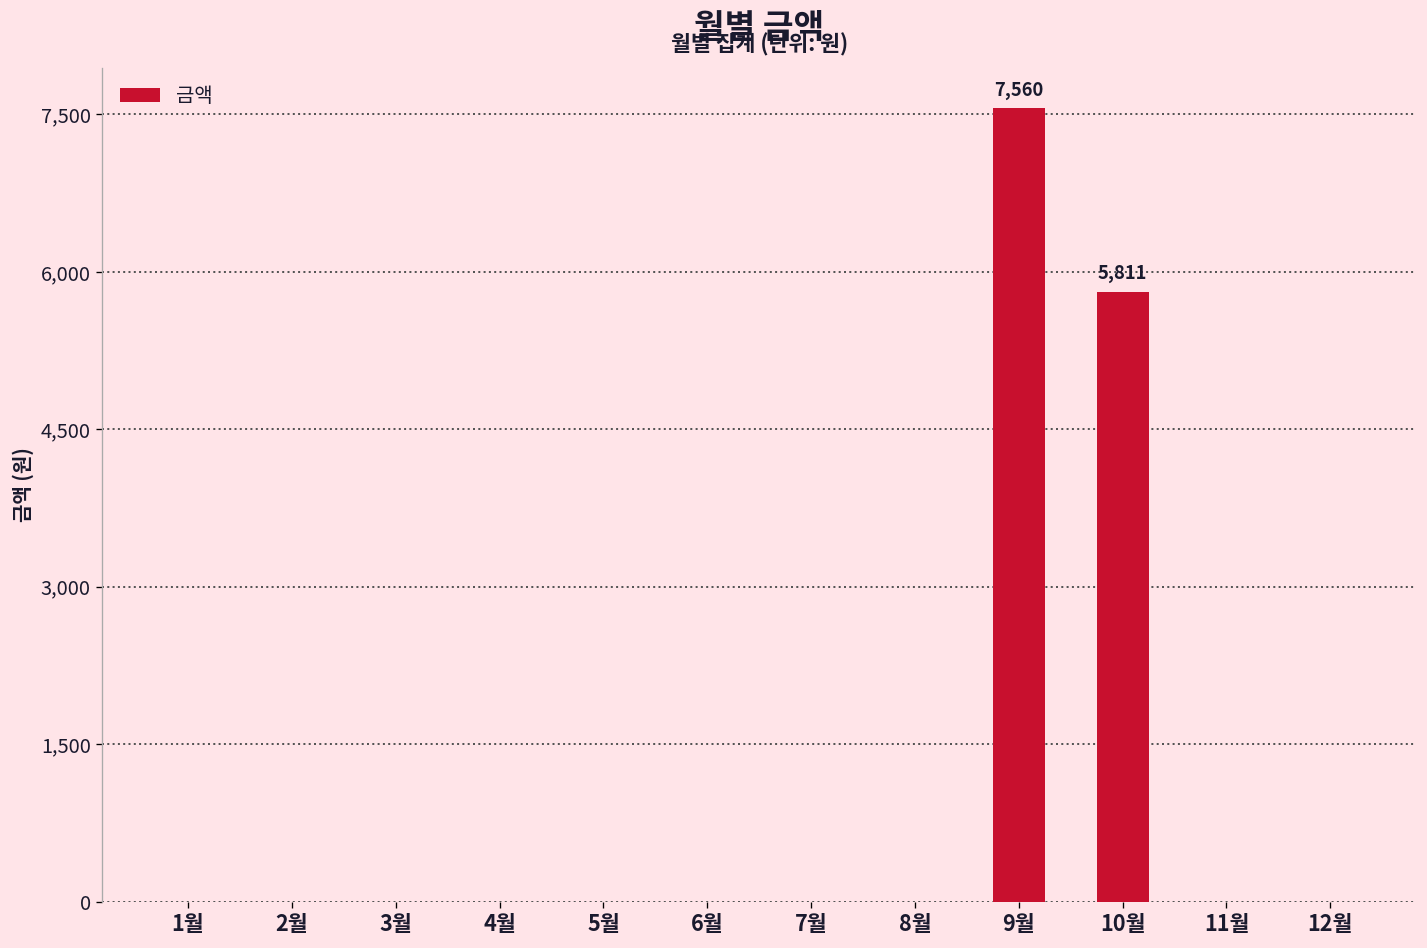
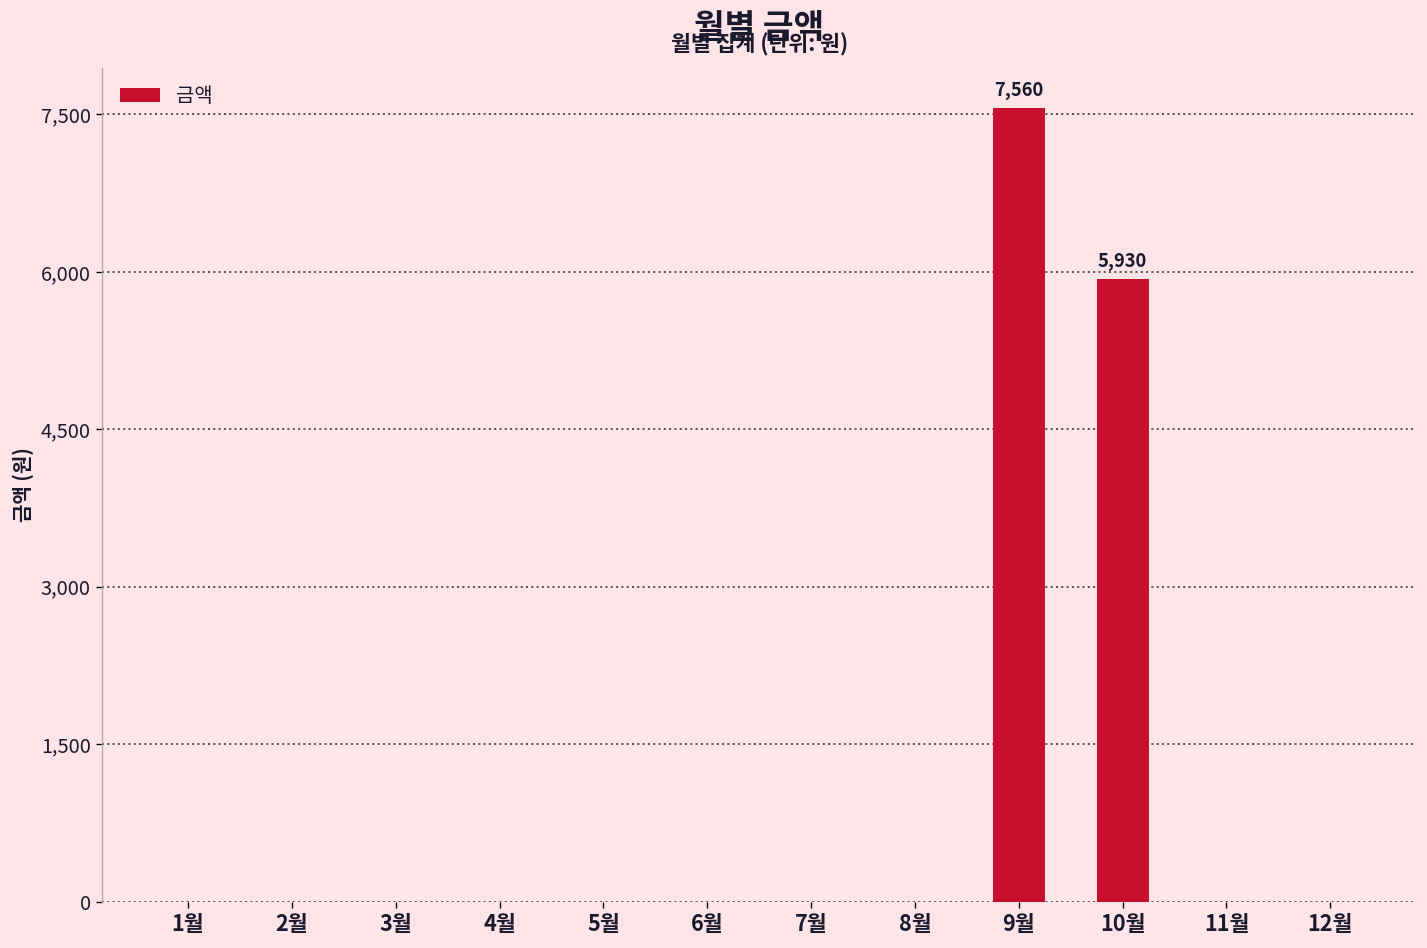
10월: 5,811 -> 5,930
